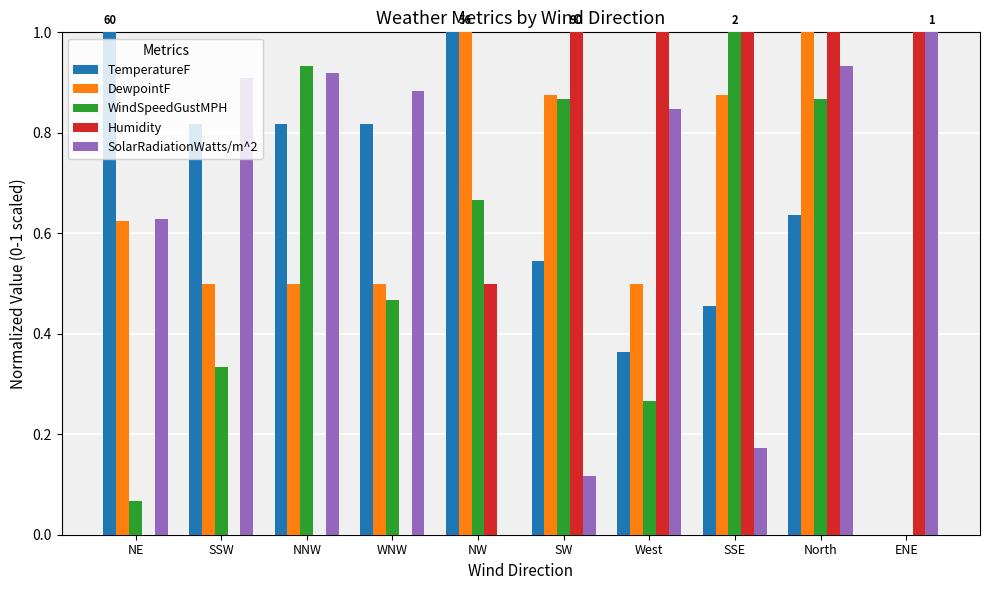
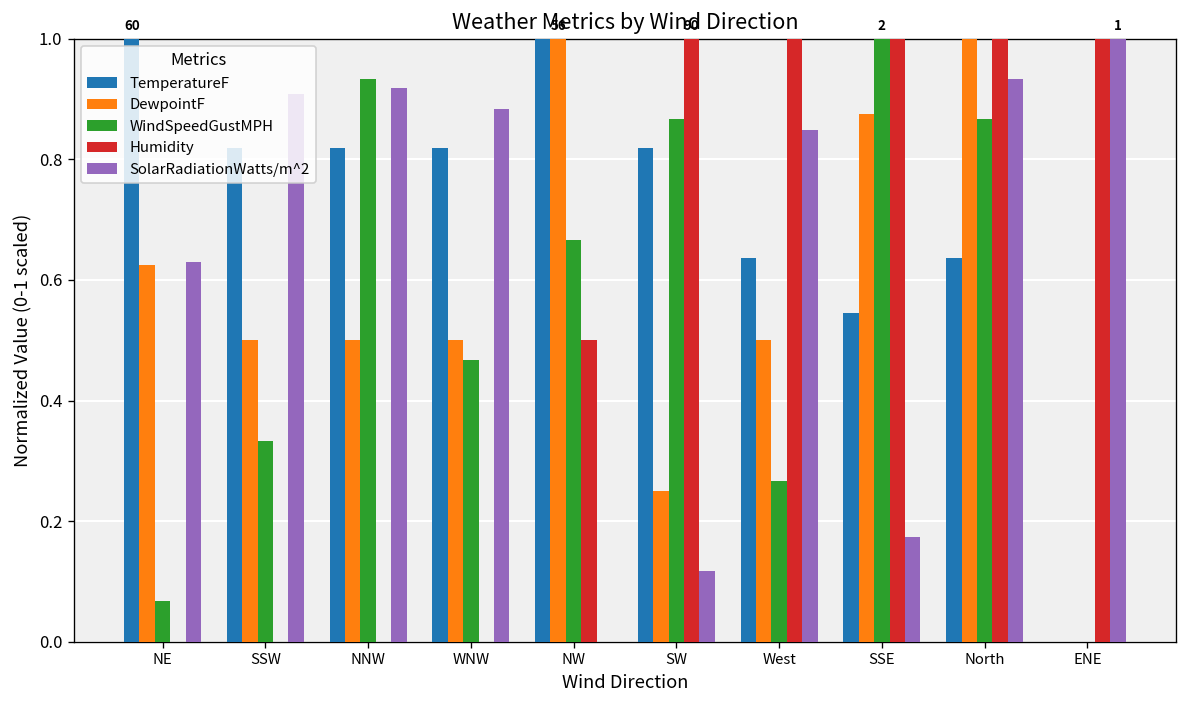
TemperatureF, SW: 0.55 -> 0.82
DewpointF, SW: 0.87 -> 0.25
TemperatureF, West: 0.36 -> 0.64
TemperatureF, SSE: 0.45 -> 0.55
